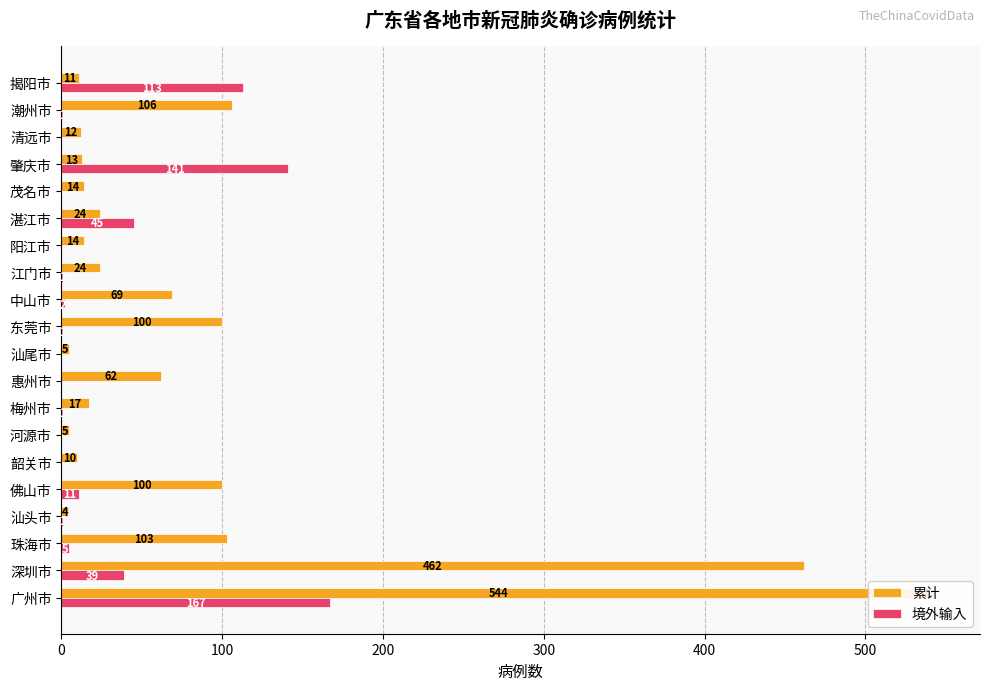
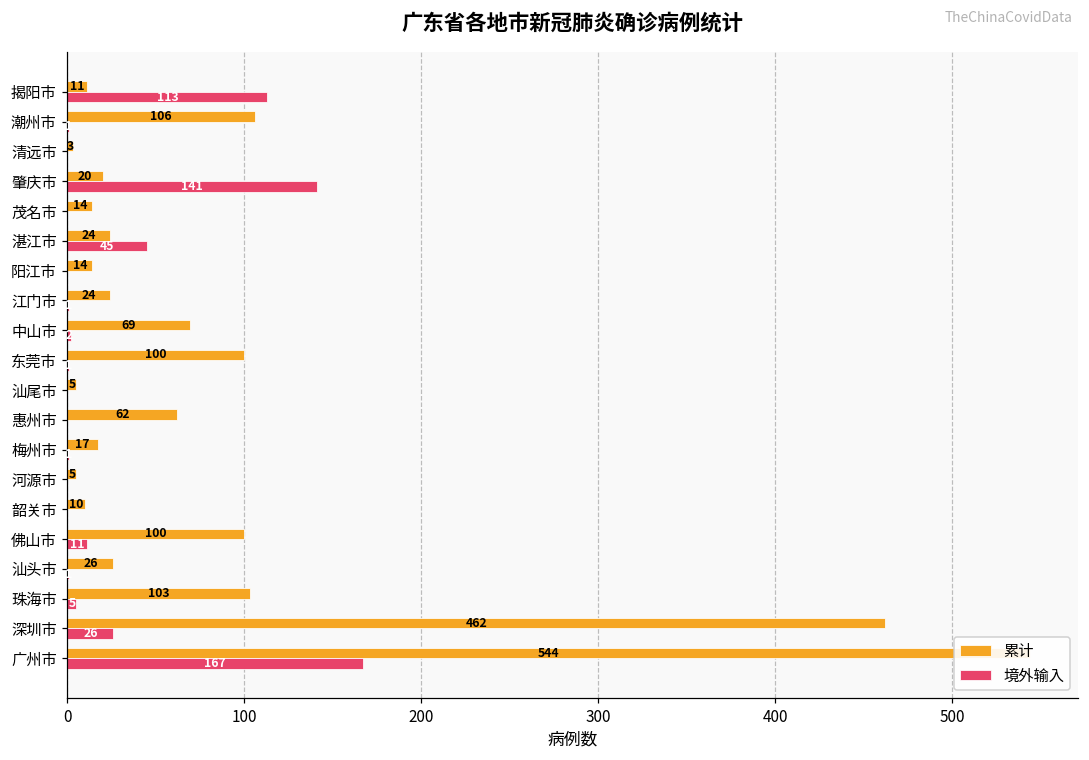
累计, 清远市: 12 -> 3
累计, 肇庆市: 13 -> 20
累计, 汕头市: 4 -> 26
境外输入, 深圳市: 39 -> 26
